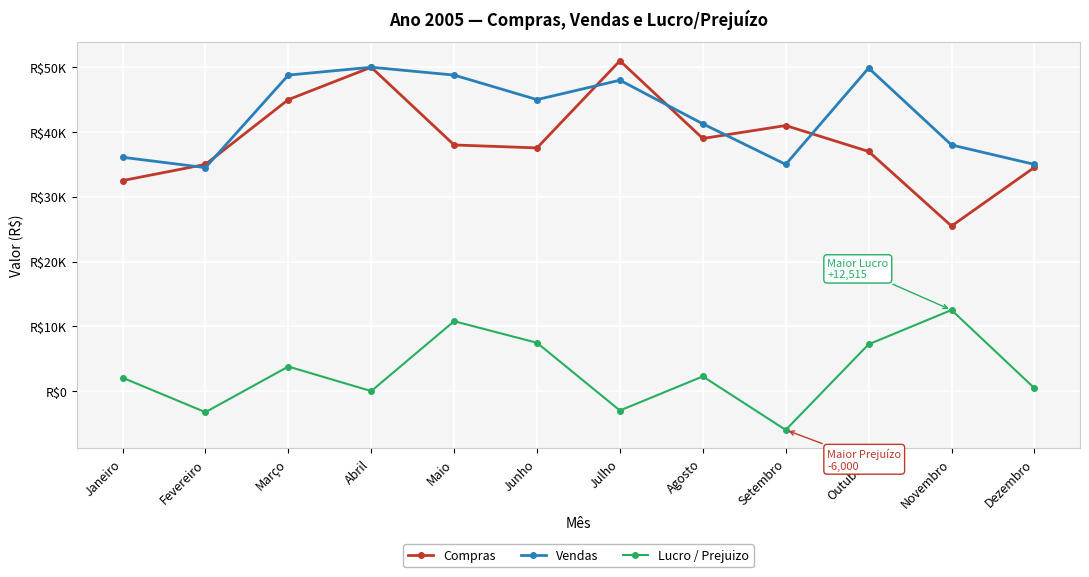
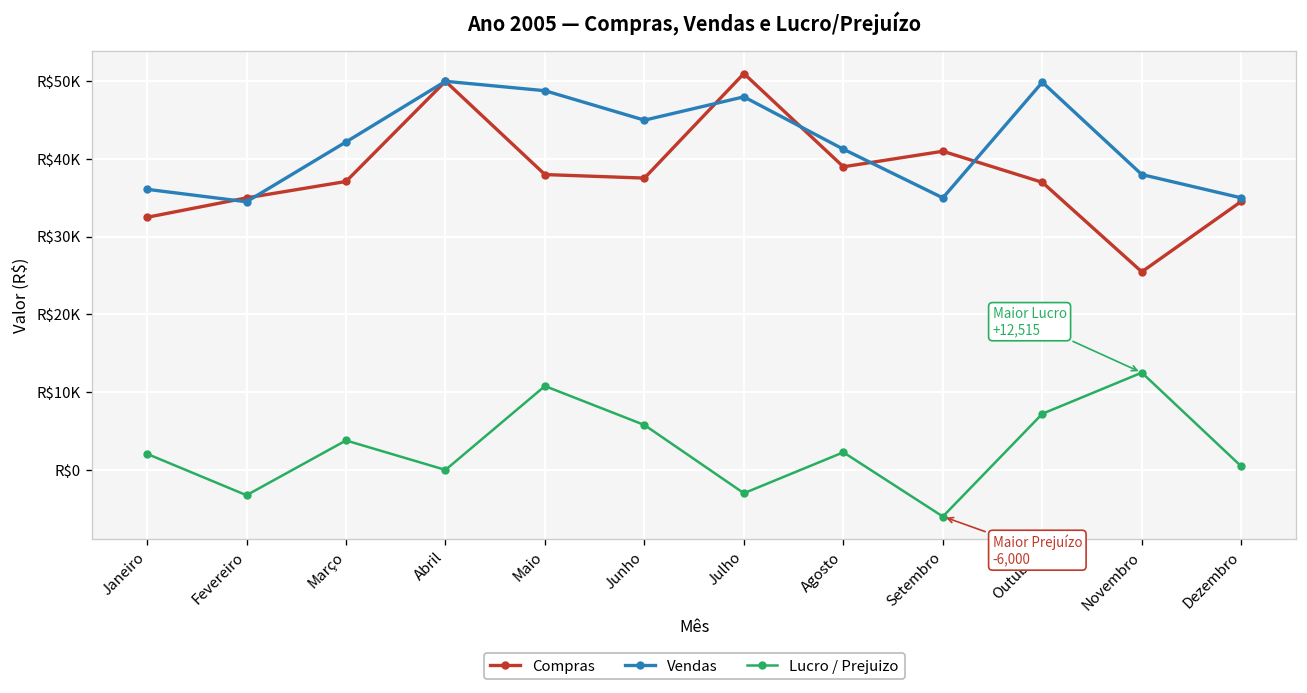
Compras, Março: R$45000 -> R$37000
Vendas, Março: R$49000 -> R$42000
Lucro / Prejuizo, Junho: R$7000 -> R$6000
